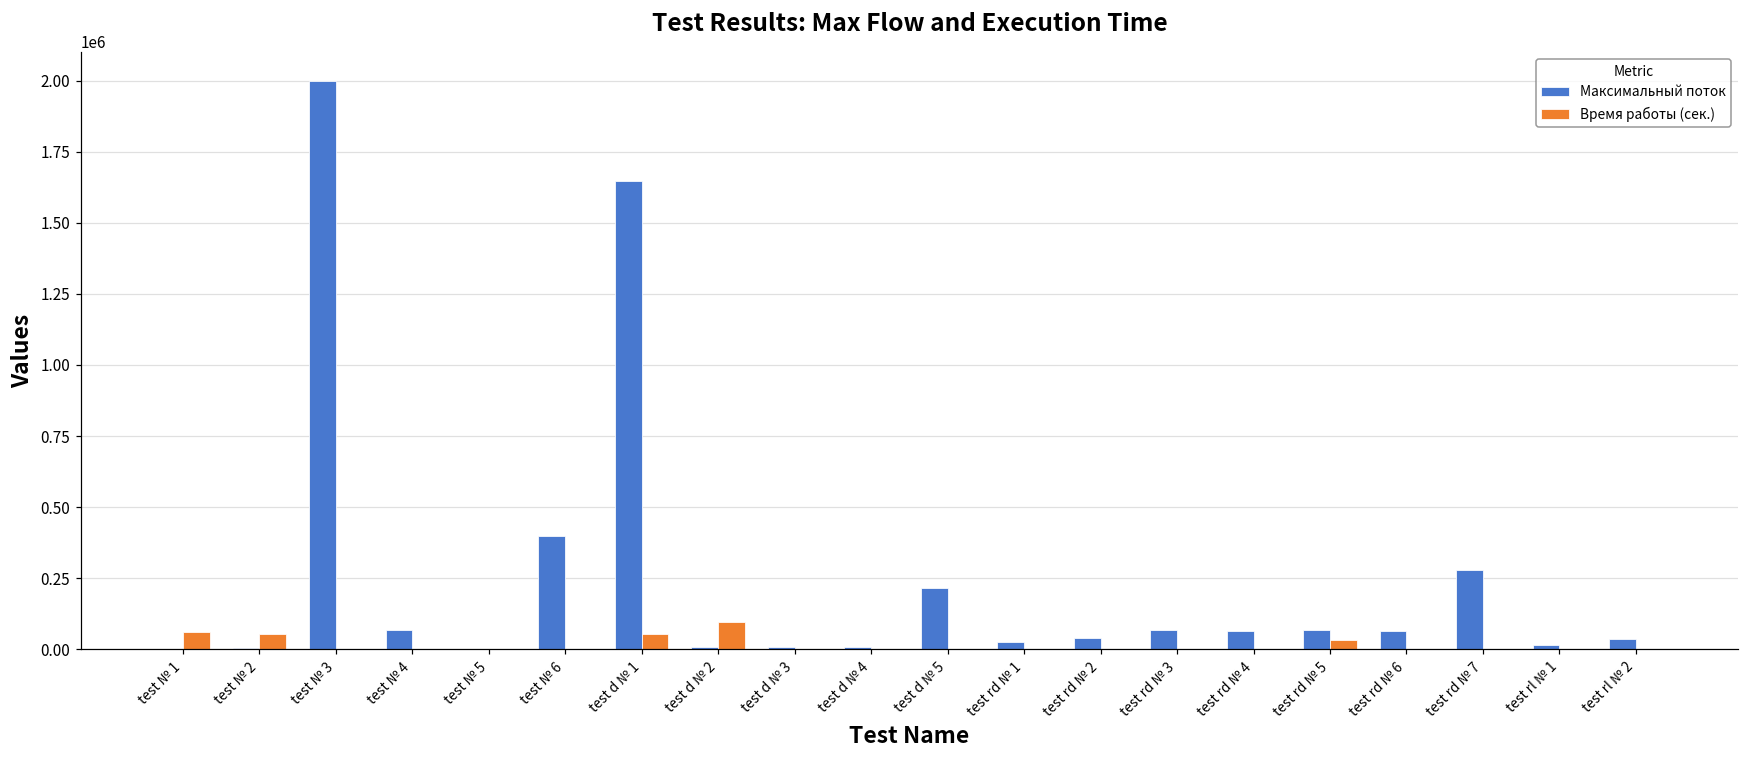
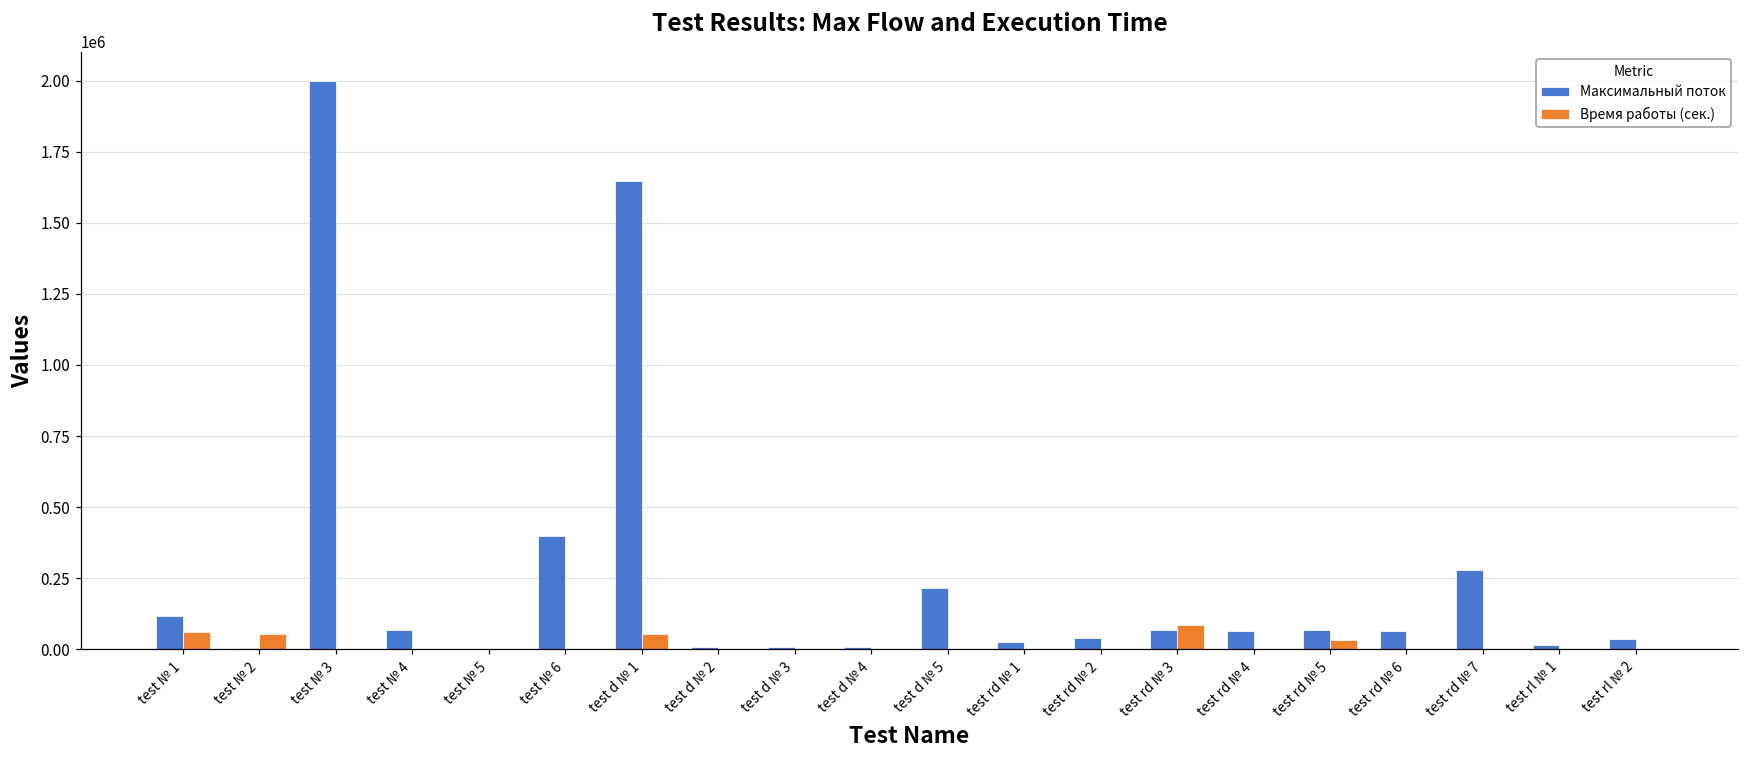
Максимальный поток, test № 1: 0 -> 120000
Время работы (сек.), test d № 2: 100000 -> 0
Время работы (сек.), test rd № 3: 0 -> 90000
